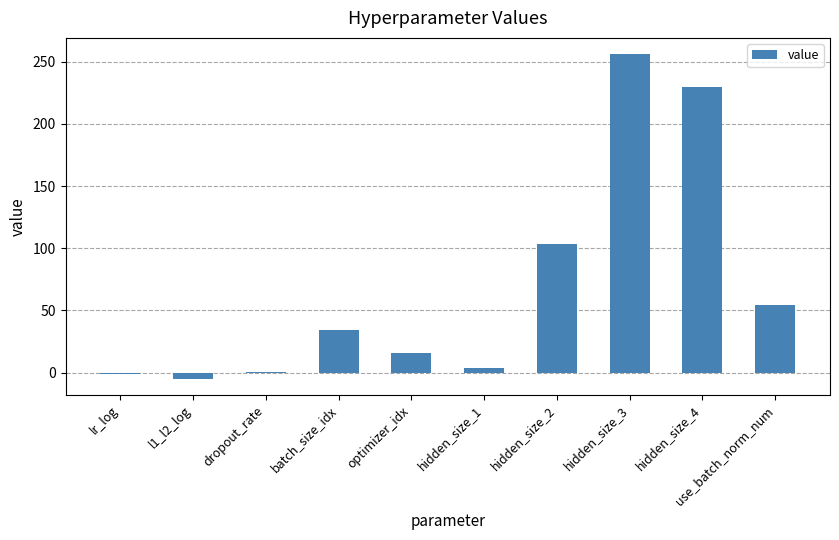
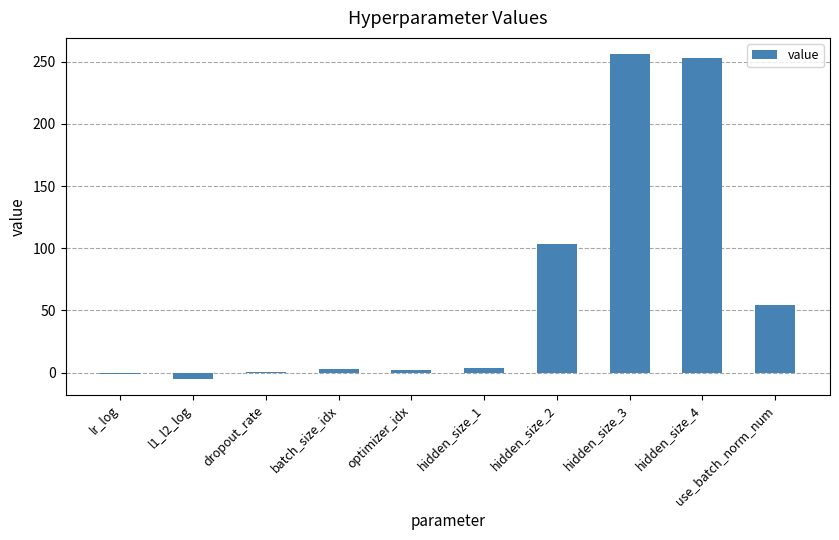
batch_size_idx: 34 -> 3
optimizer_idx: 16 -> 2
hidden_size_4: 229 -> 253
